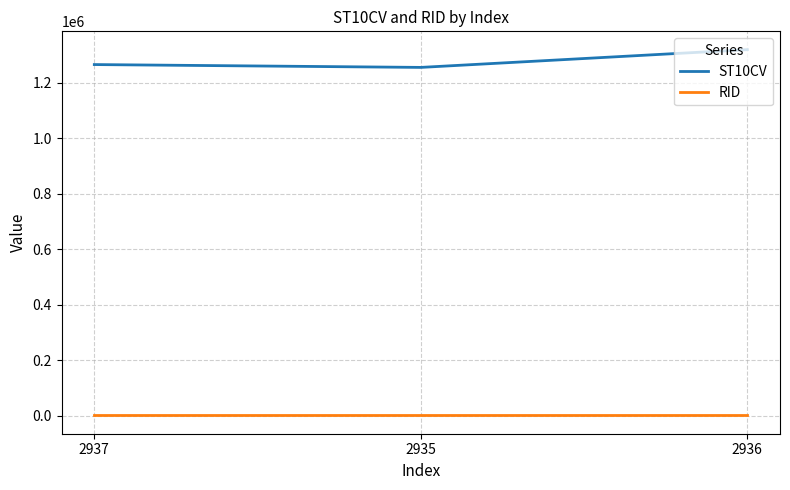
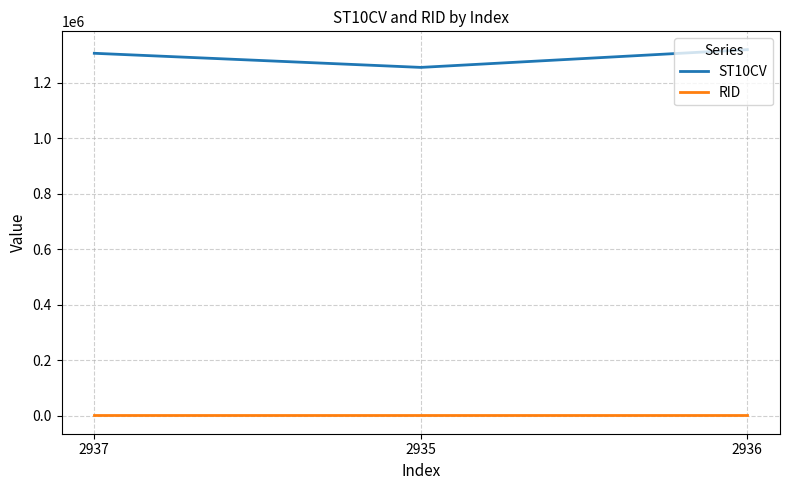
ST10CV, 2937: 1260000 -> 1310000
